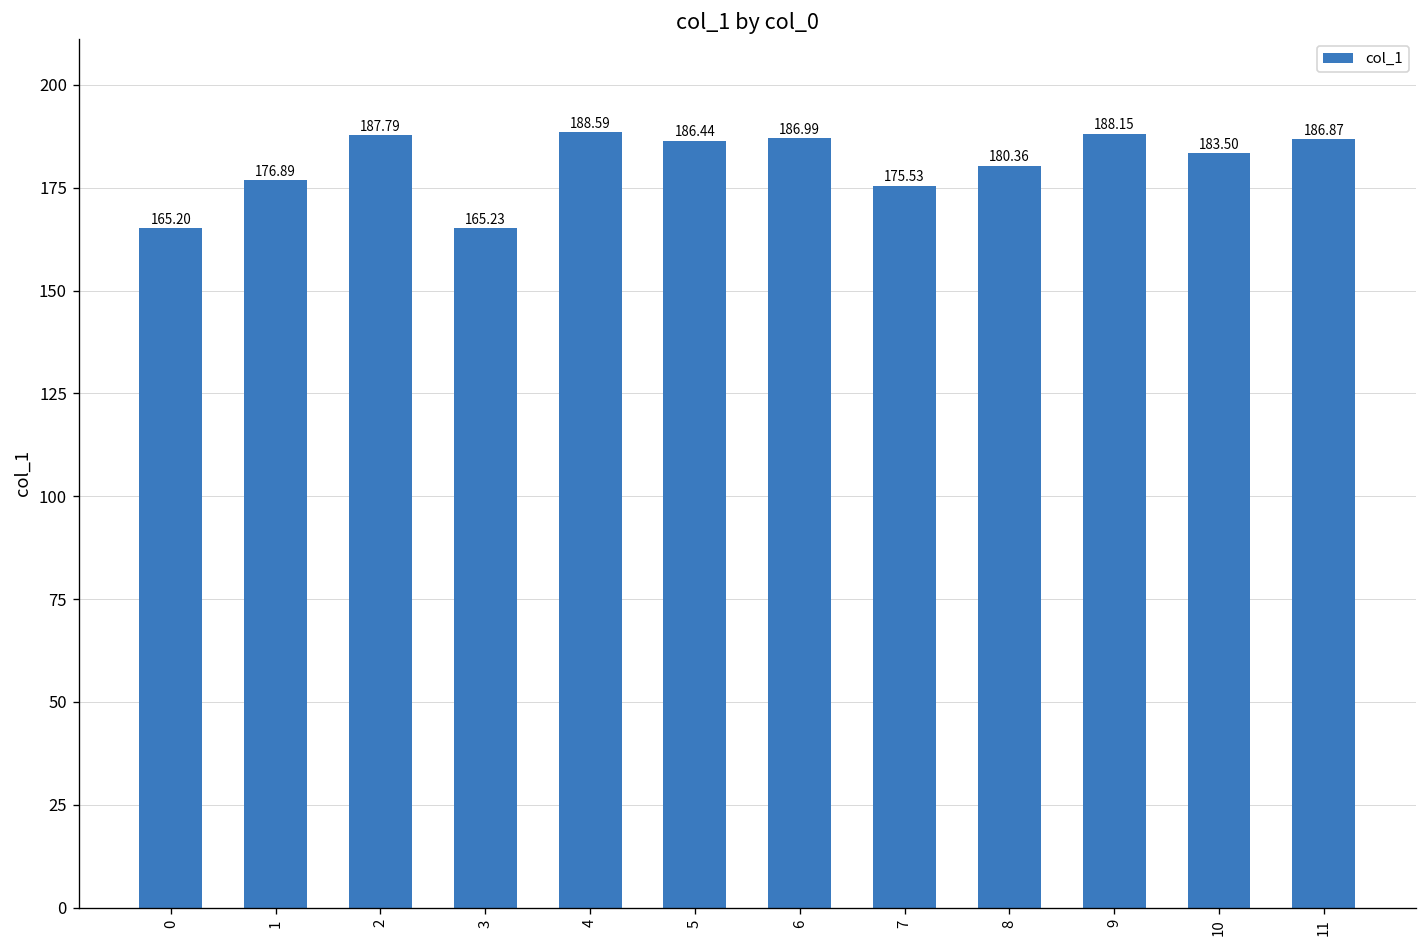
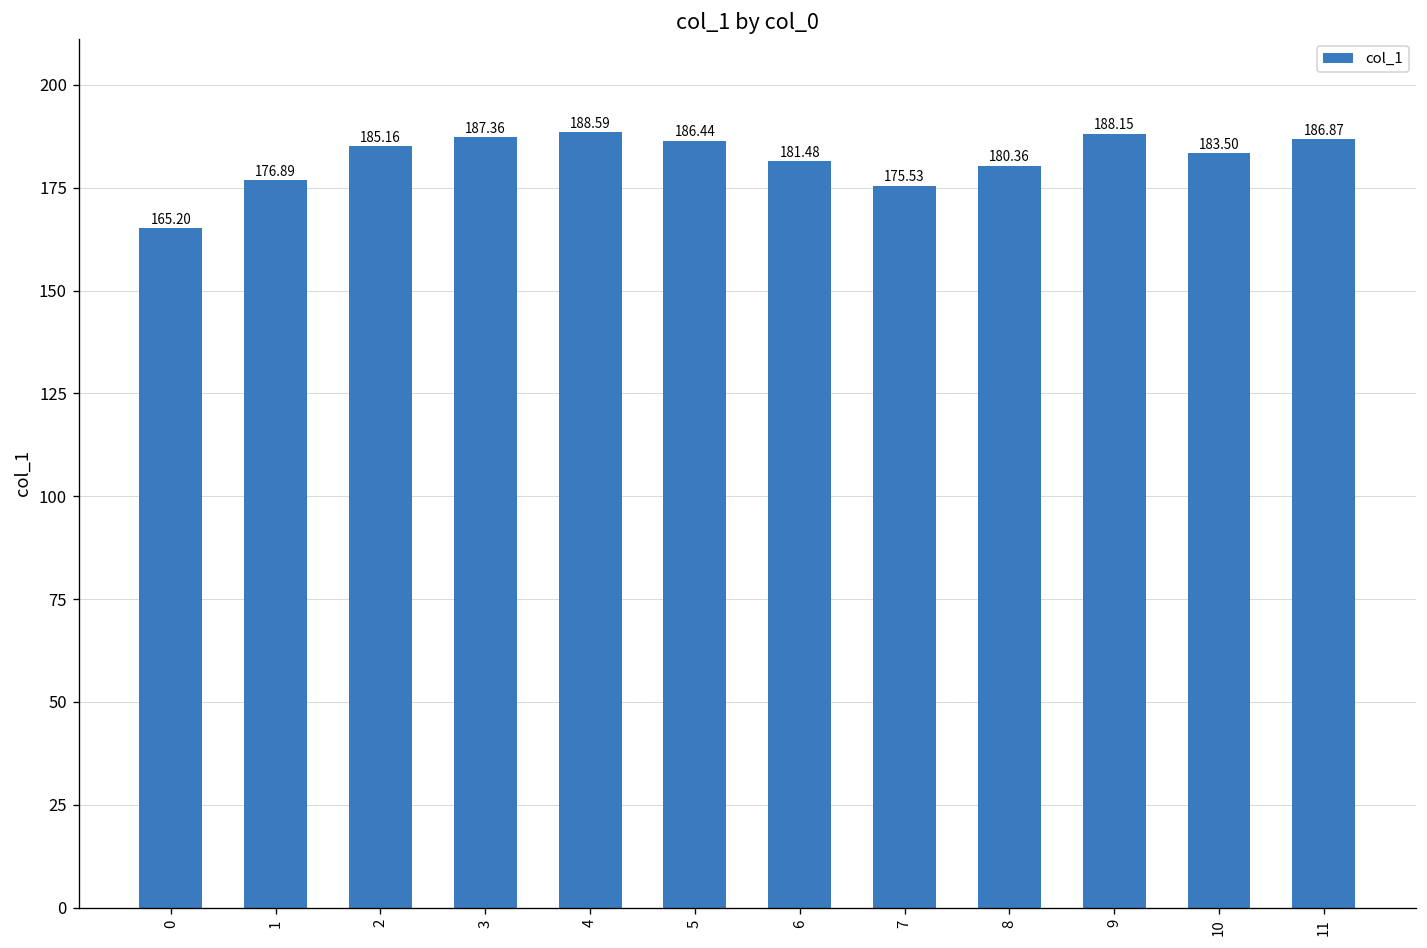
2: 187.79 -> 185.16
3: 165.23 -> 187.36
6: 186.99 -> 181.48
